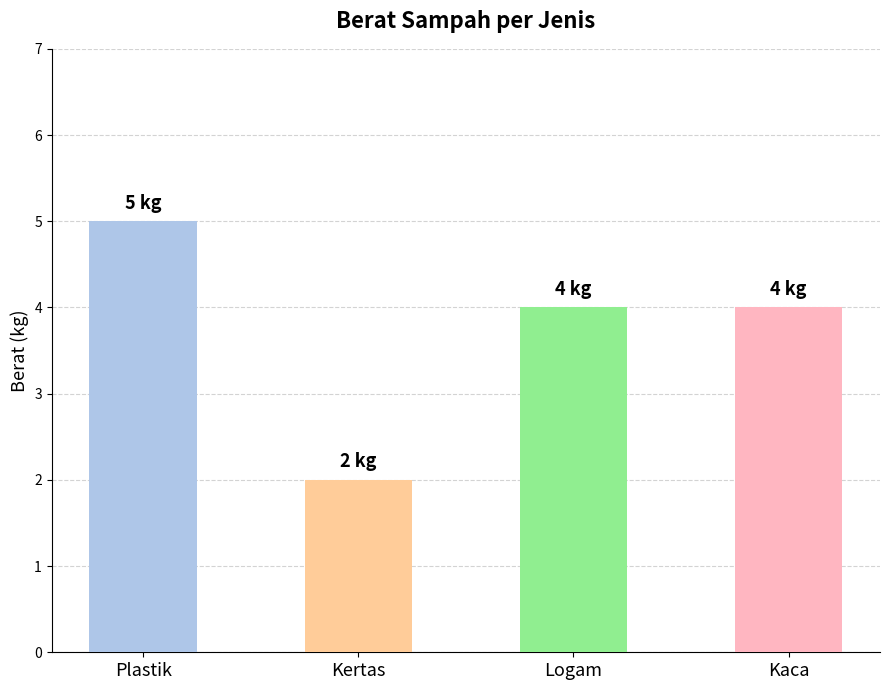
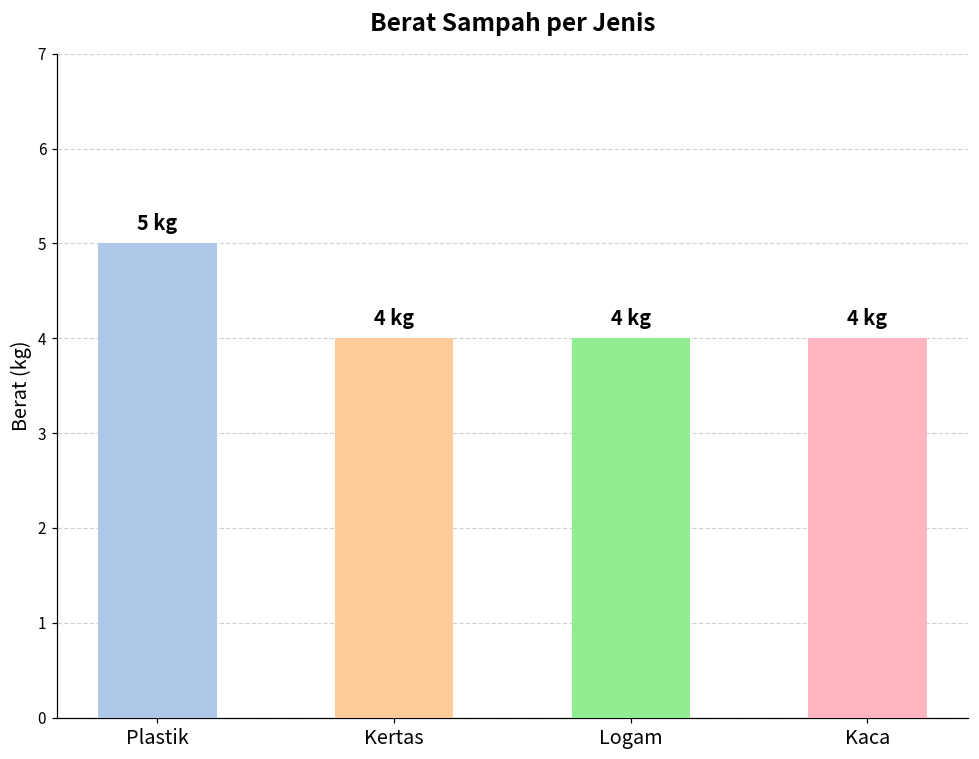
Kertas: 2 -> 4
